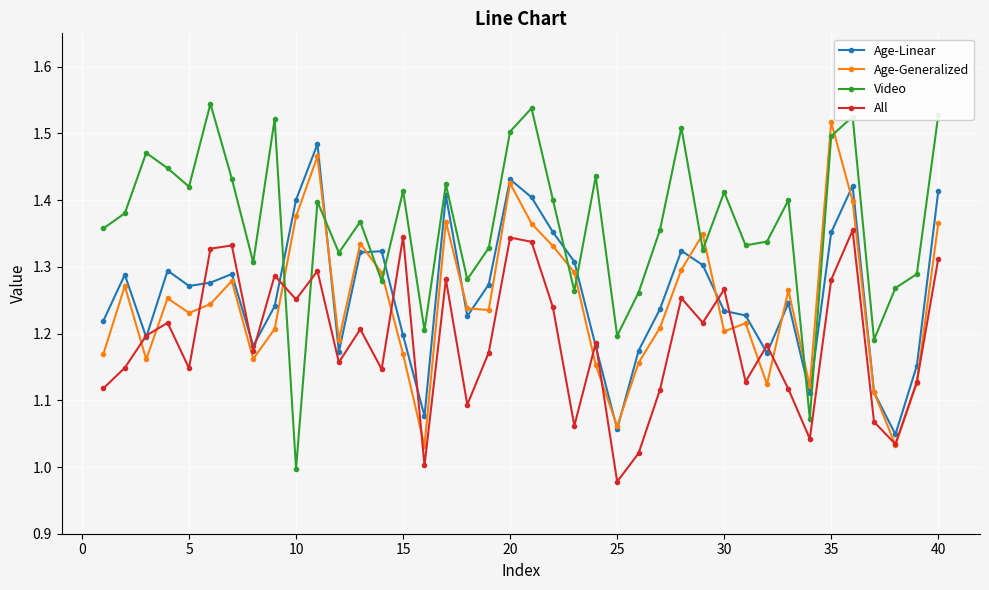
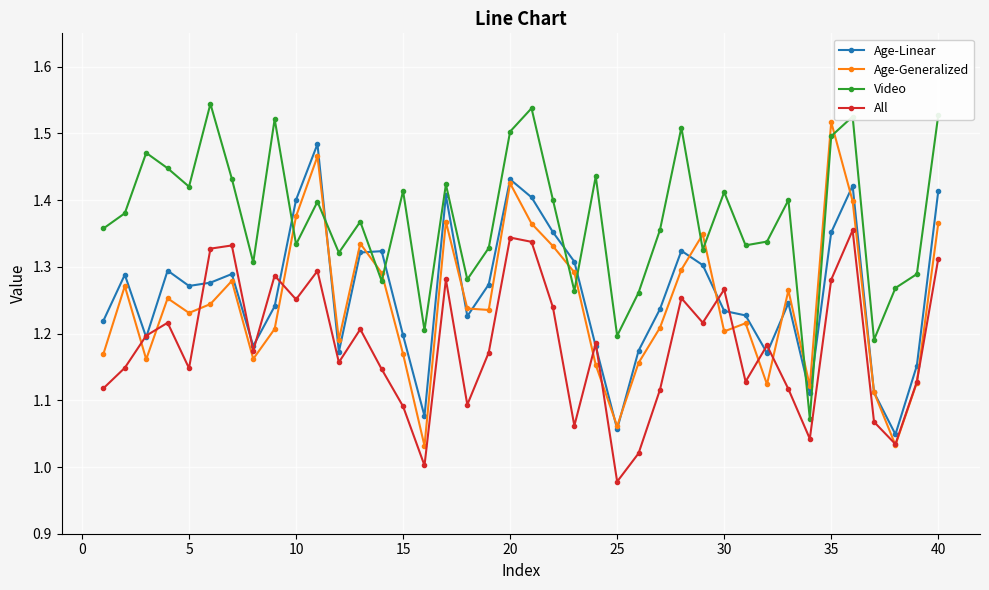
Video, 10: 1.00 -> 1.33
All, 15: 1.35 -> 1.09
